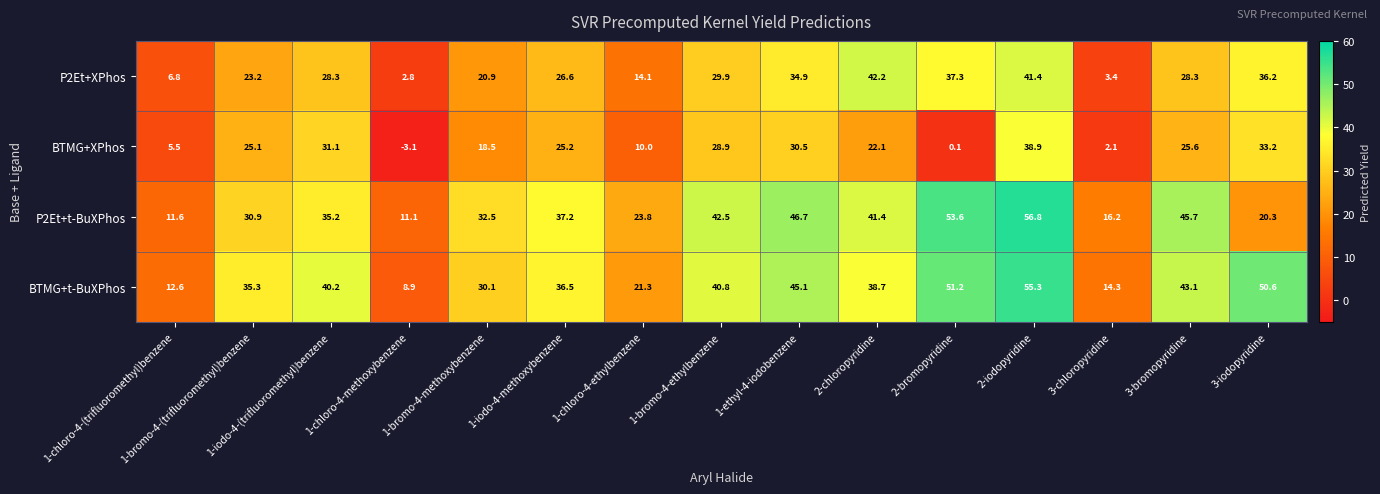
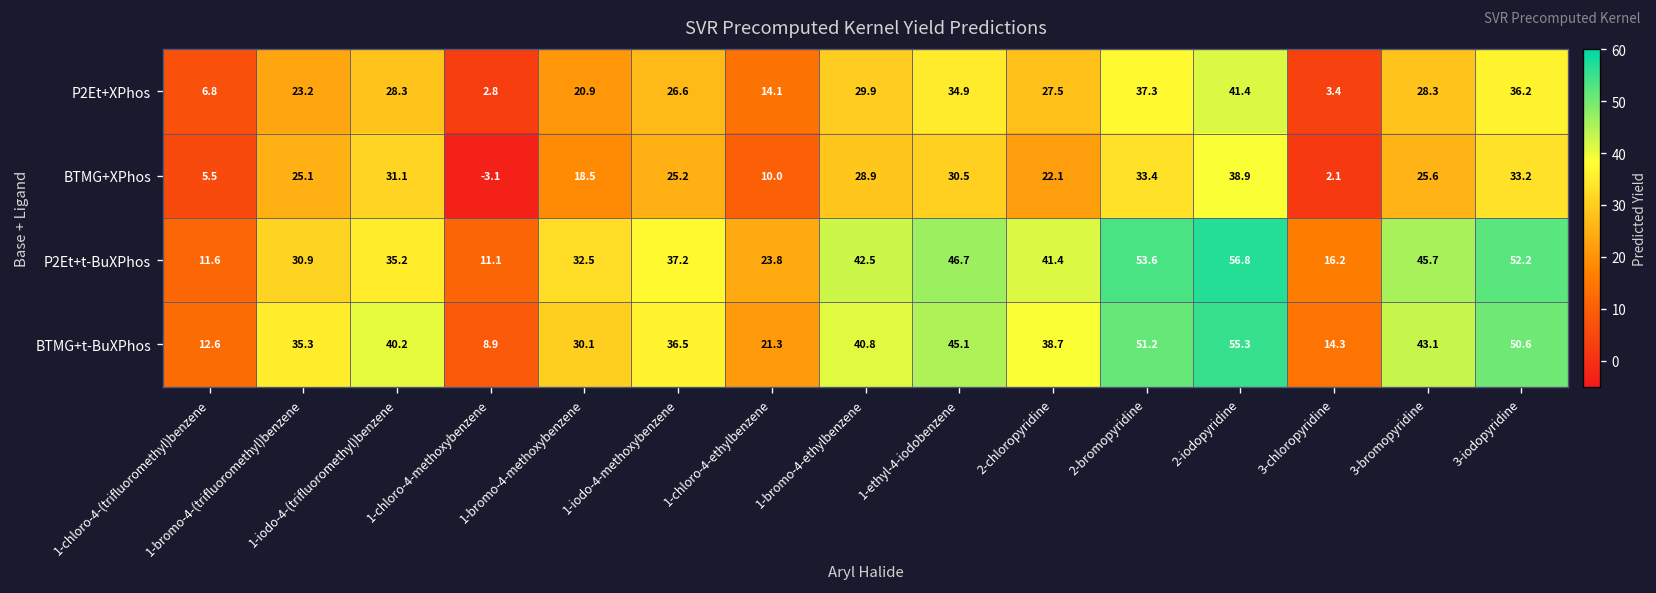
P2Et+XPhos, 2-chloropyridine: 42.2 -> 27.5
BTMG+XPhos, 2-bromopyridine: 0.1 -> 33.4
P2Et+t-BuXPhos, 3-iodopyridine: 20.3 -> 52.2
